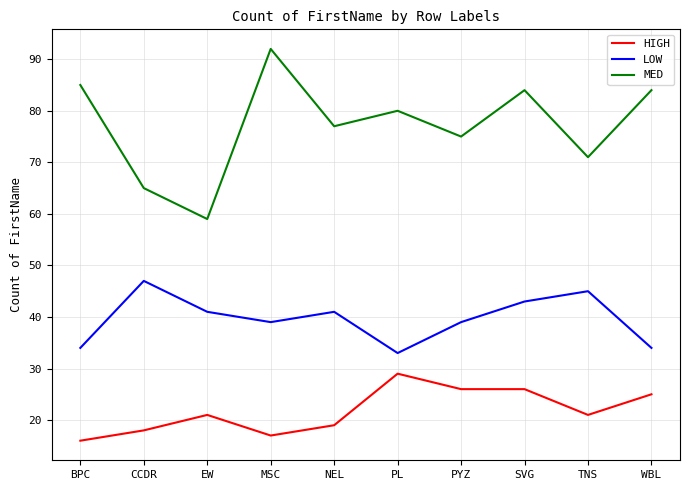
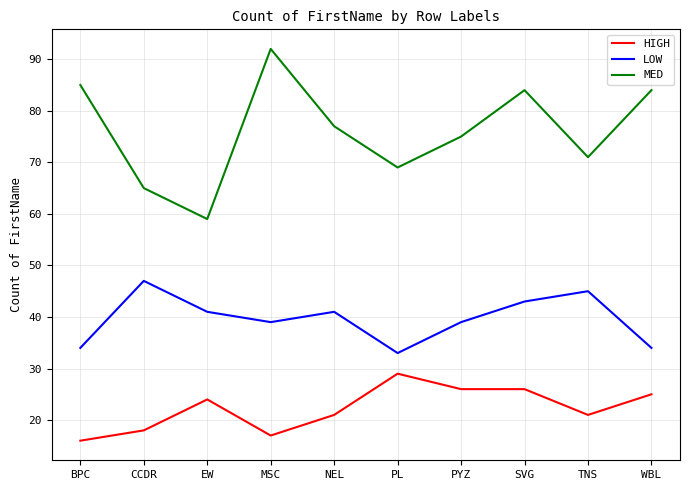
HIGH, EW: 21 -> 24
HIGH, NEL: 19 -> 21
MED, PL: 80 -> 69
